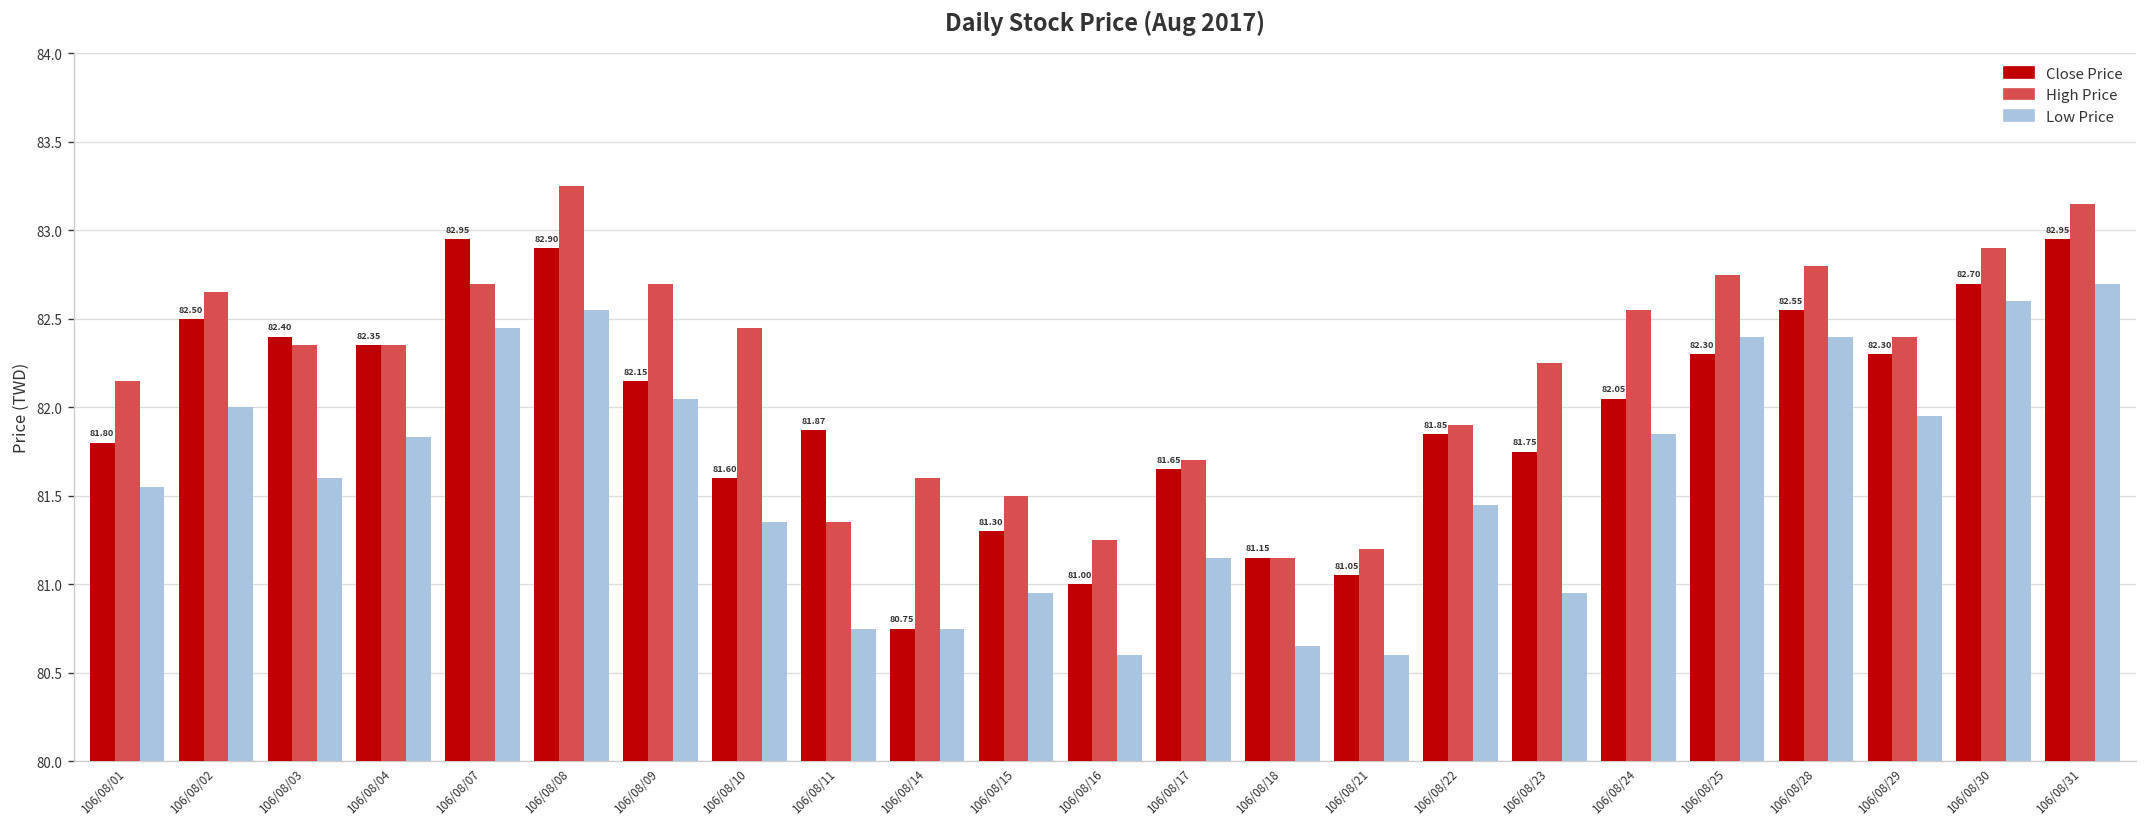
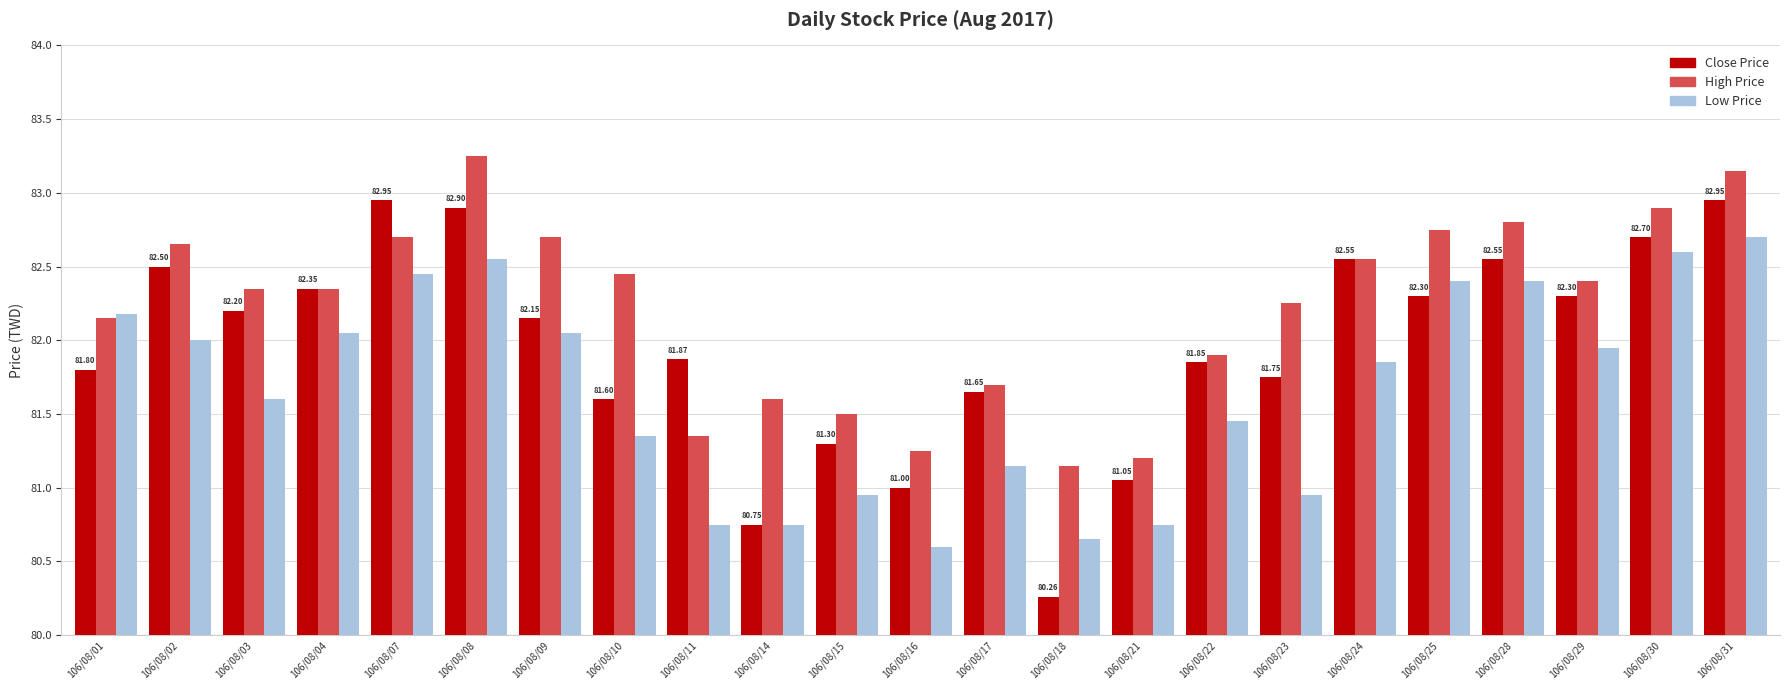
Low Price, 106/08/01: 81.55 -> 82.18
Close Price, 106/08/03: 82.40 -> 82.20
Low Price, 106/08/04: 81.83 -> 82.05
Close Price, 106/08/18: 81.15 -> 80.26
Low Price, 106/08/21: 80.60 -> 80.75
Close Price, 106/08/24: 82.05 -> 82.55
